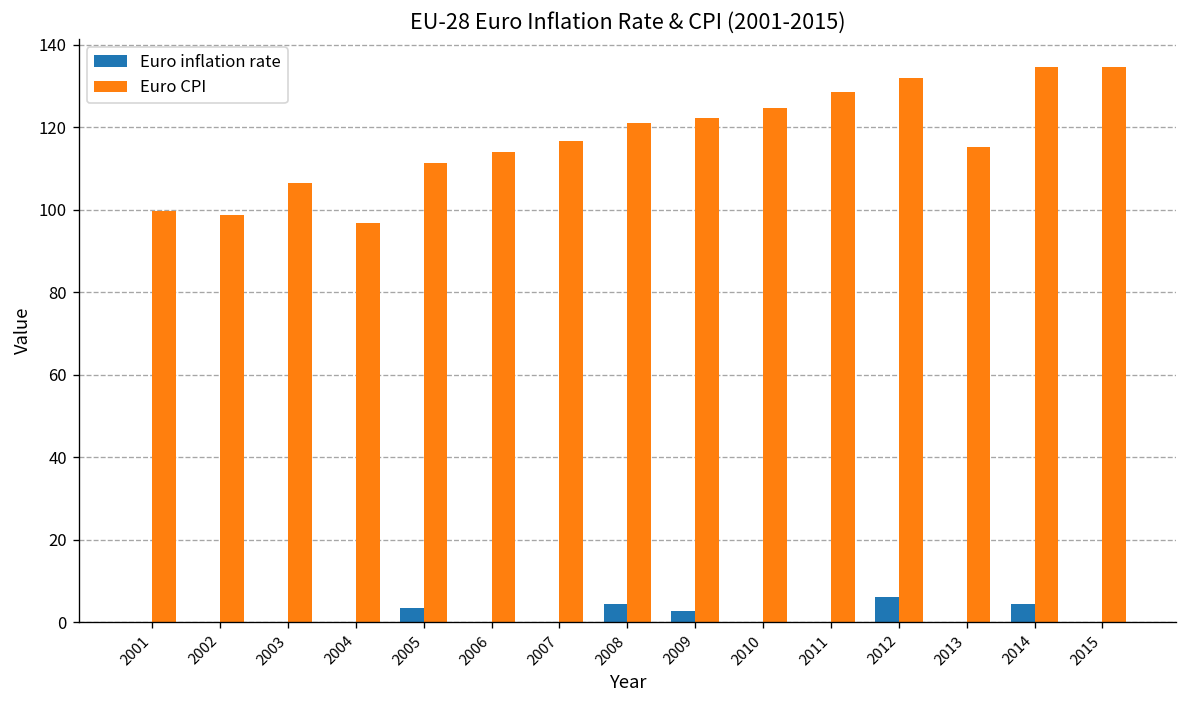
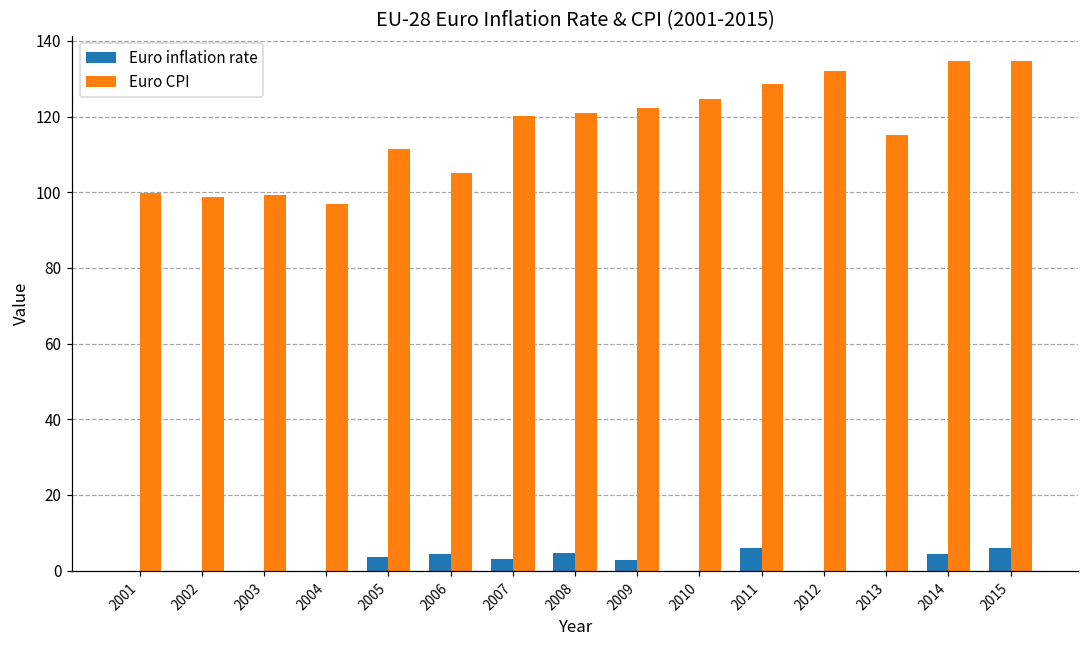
Euro CPI, 2003: 106 -> 99
Euro inflation rate, 2006: 0 -> 4
Euro CPI, 2006: 114 -> 105
Euro inflation rate, 2007: 0 -> 3
Euro CPI, 2007: 117 -> 120
Euro inflation rate, 2011: 0 -> 6
Euro inflation rate, 2012: 6 -> 0
Euro inflation rate, 2015: 0 -> 6
